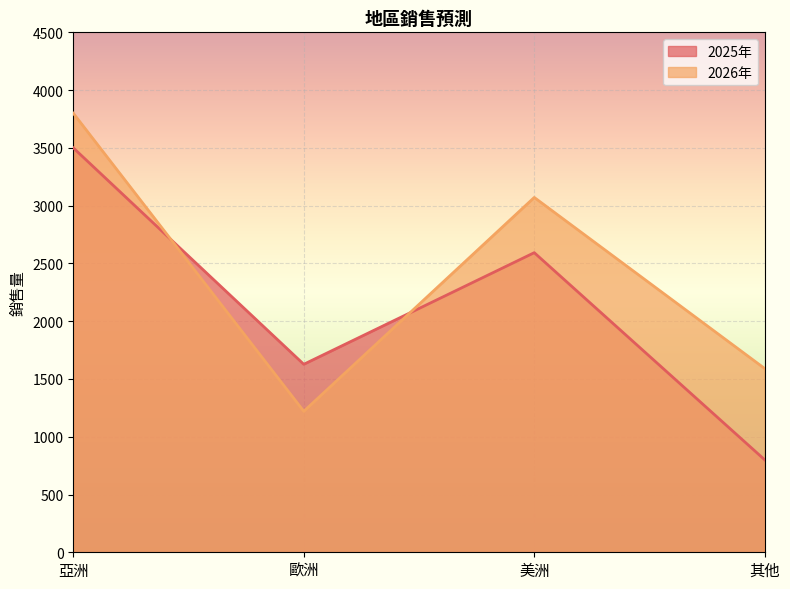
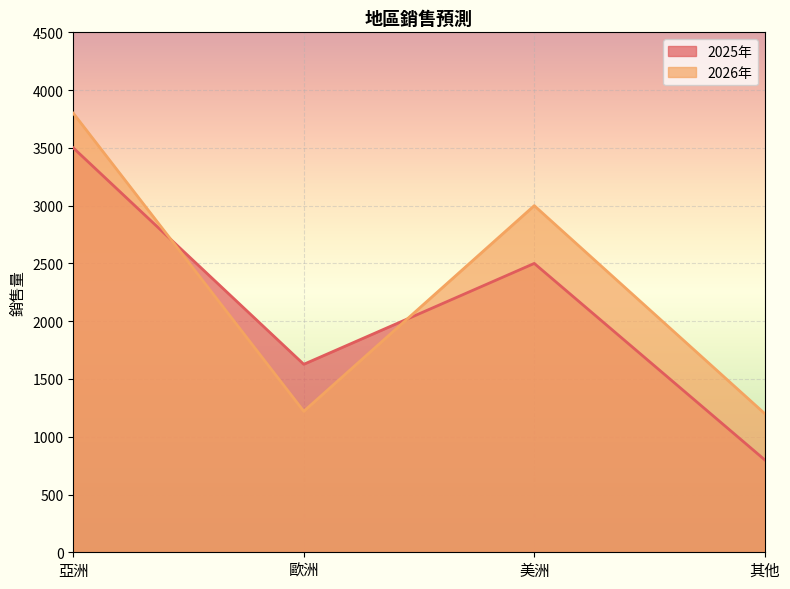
2025年, 美洲: 2590 -> 2500
2026年, 美洲: 3070 -> 3000
2026年, 其他: 1590 -> 1200
